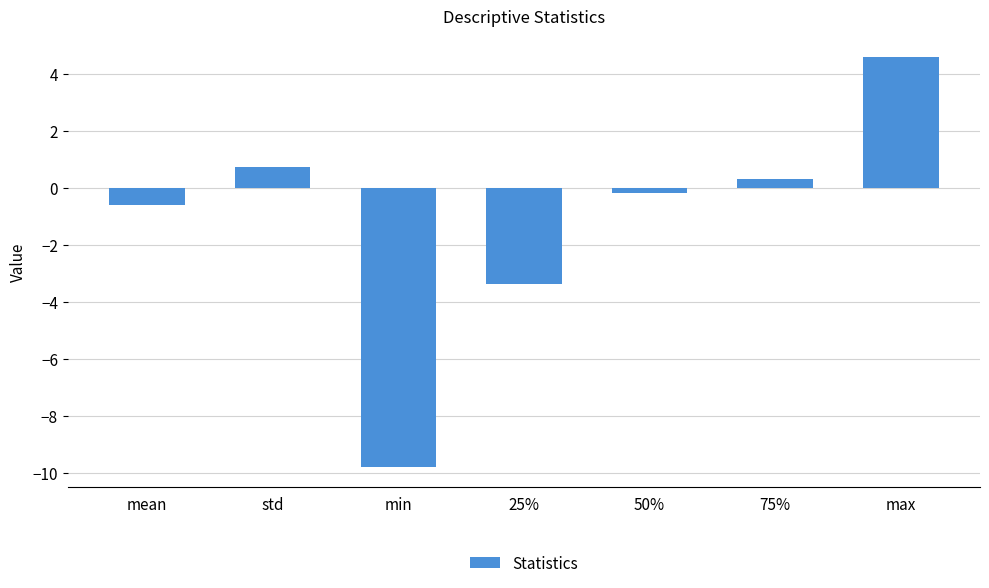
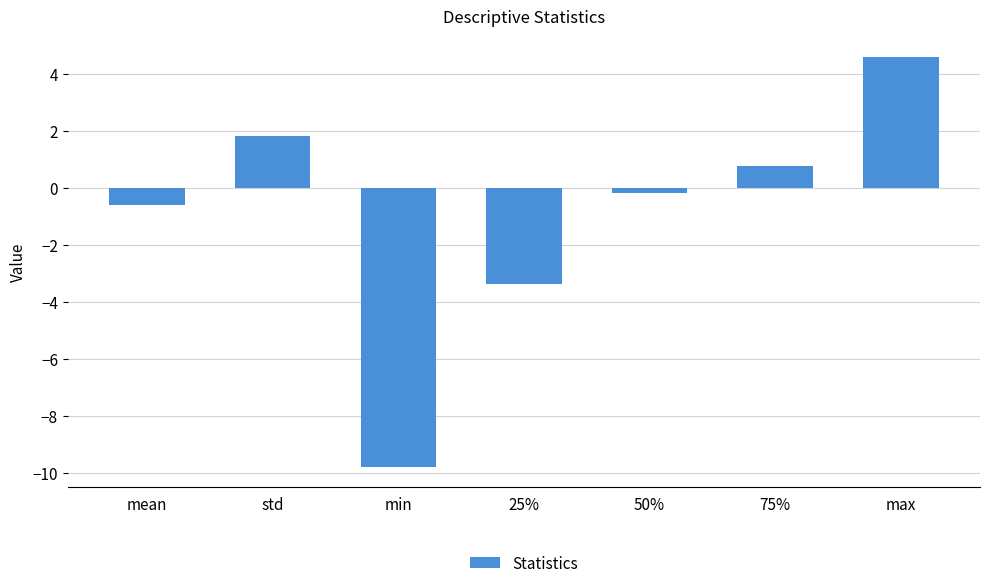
std: 0.7 -> 1.8
75%: 0.3 -> 0.8
